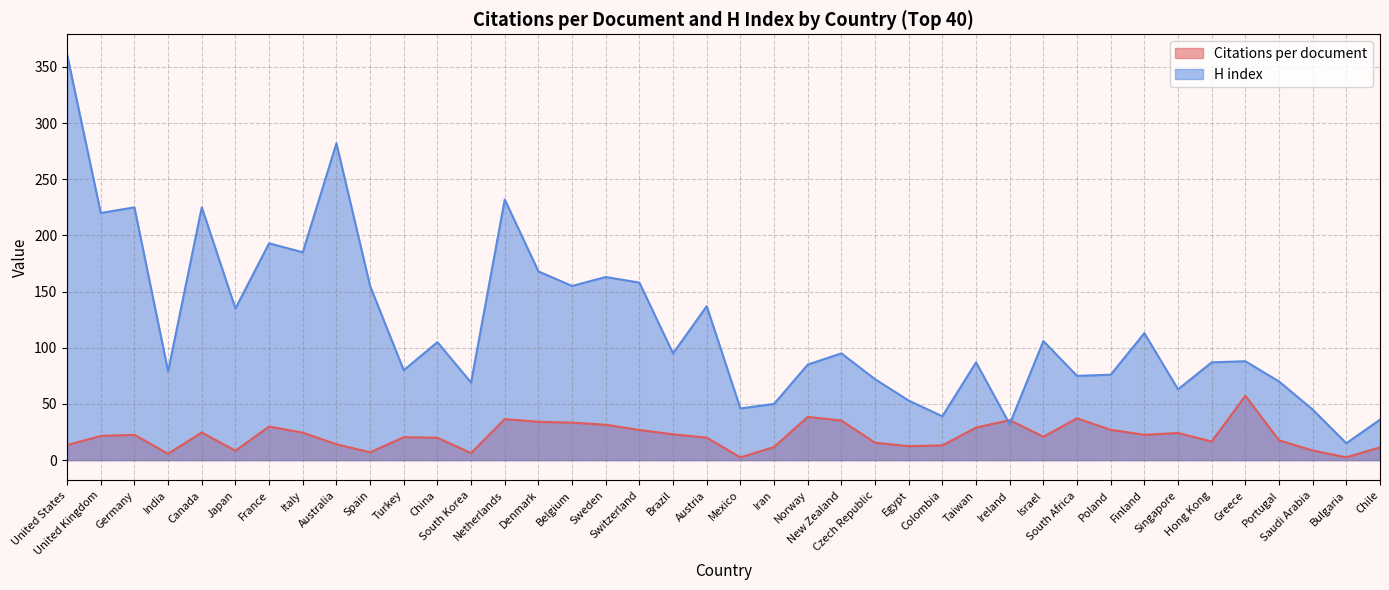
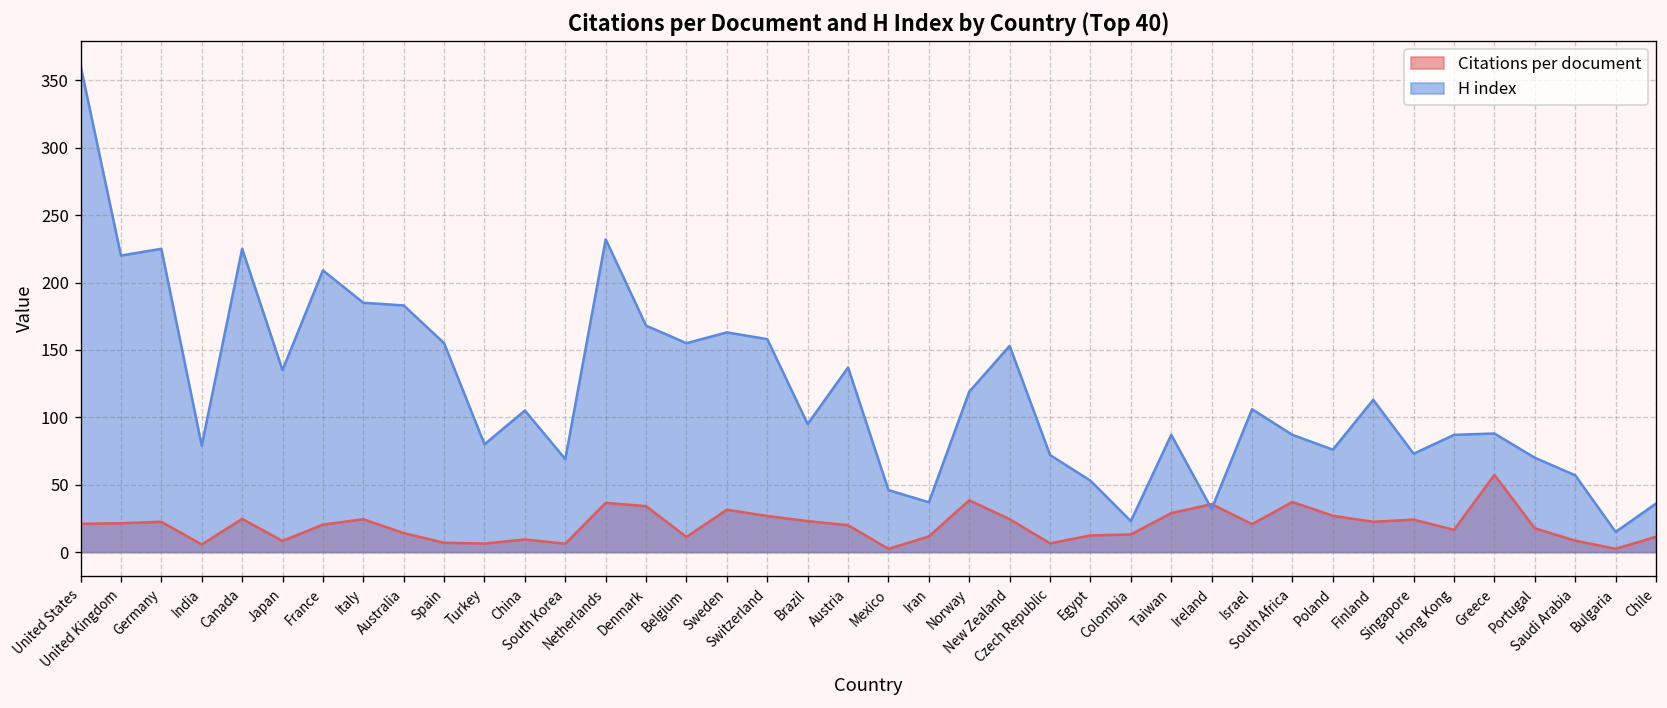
Citations per document, United States: 13 -> 21
Citations per document, France: 30 -> 20
H index, France: 193 -> 209
H index, Australia: 282 -> 183
Citations per document, Turkey: 20 -> 6
Citations per document, China: 20 -> 9
Citations per document, Belgium: 33 -> 11
H index, Iran: 50 -> 37
H index, Norway: 85 -> 119
Citations per document, New Zealand: 35 -> 24
H index, New Zealand: 95 -> 153
Citations per document, Czech Republic: 15 -> 7
H index, Colombia: 39 -> 23
H index, South Africa: 75 -> 87
H index, Singapore: 63 -> 73
H index, Saudi Arabia: 45 -> 57
